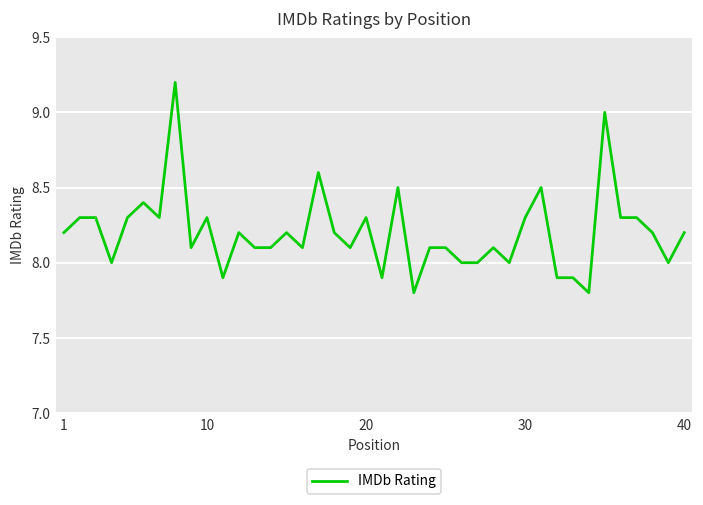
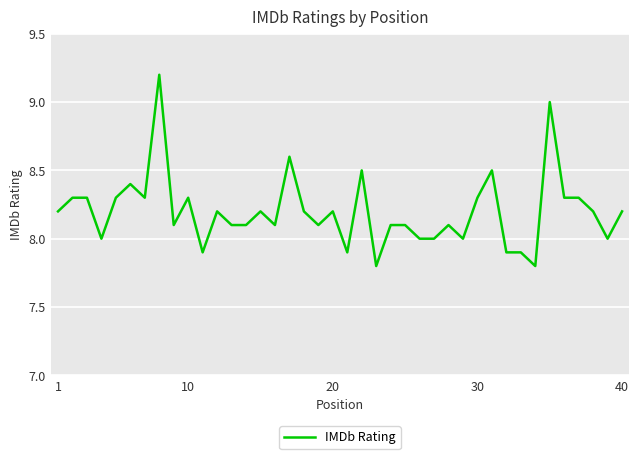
20: 8.3 -> 8.2
